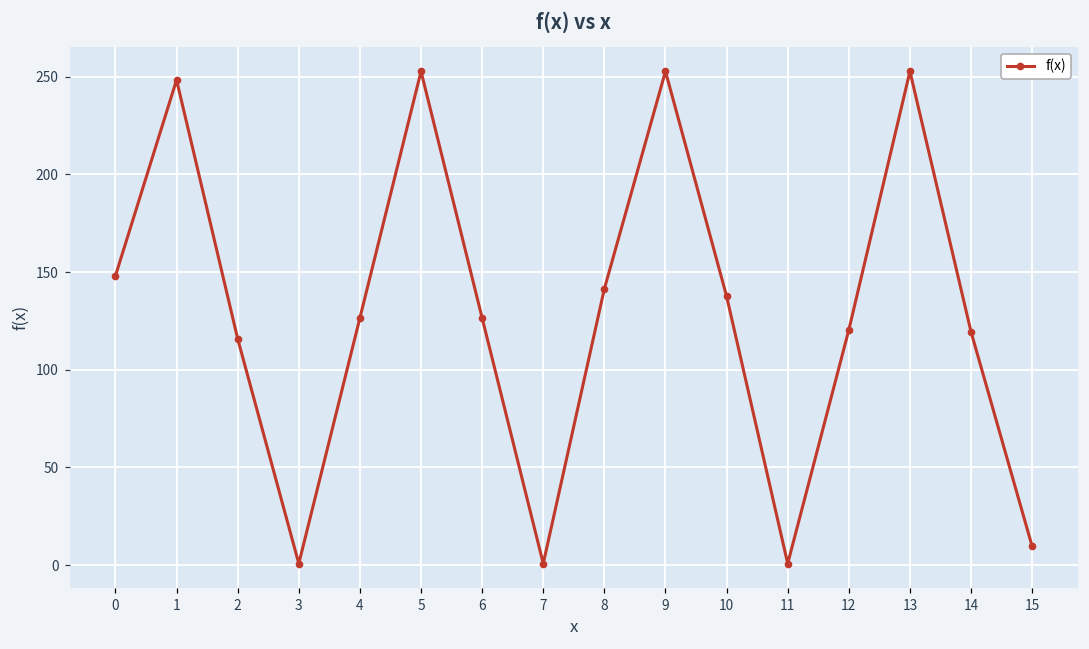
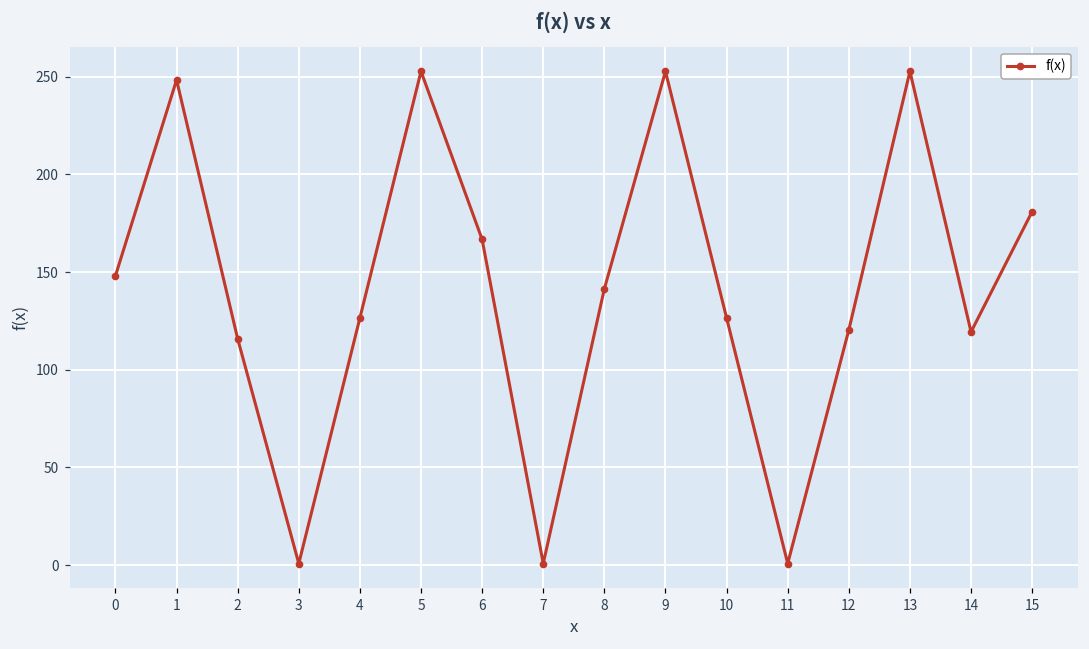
6: 127 -> 167
10: 138 -> 127
15: 10 -> 181
